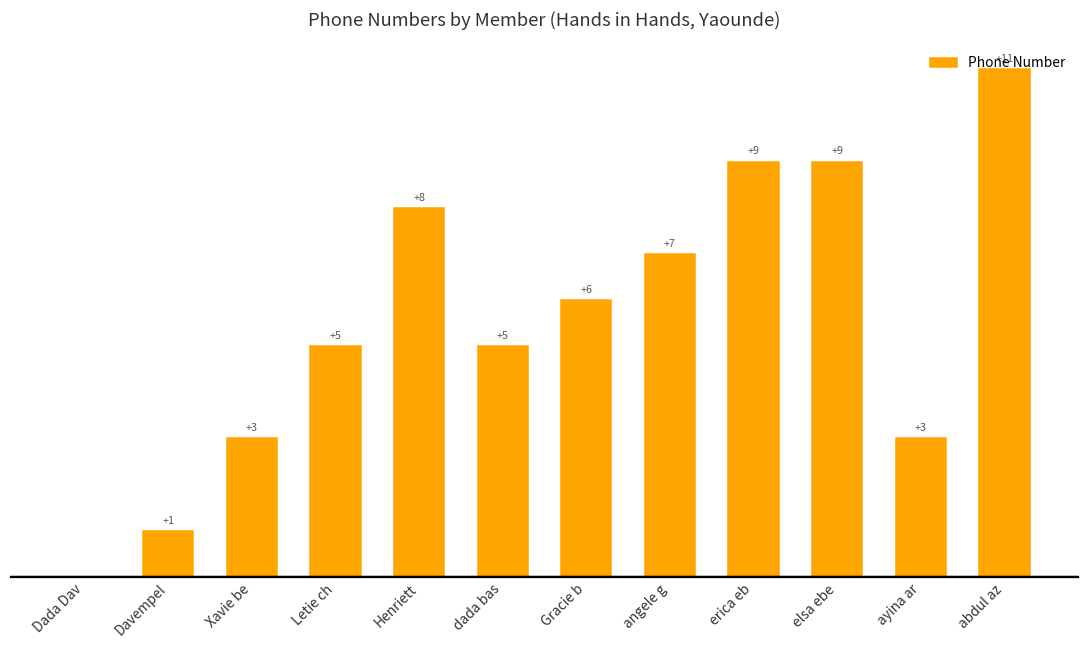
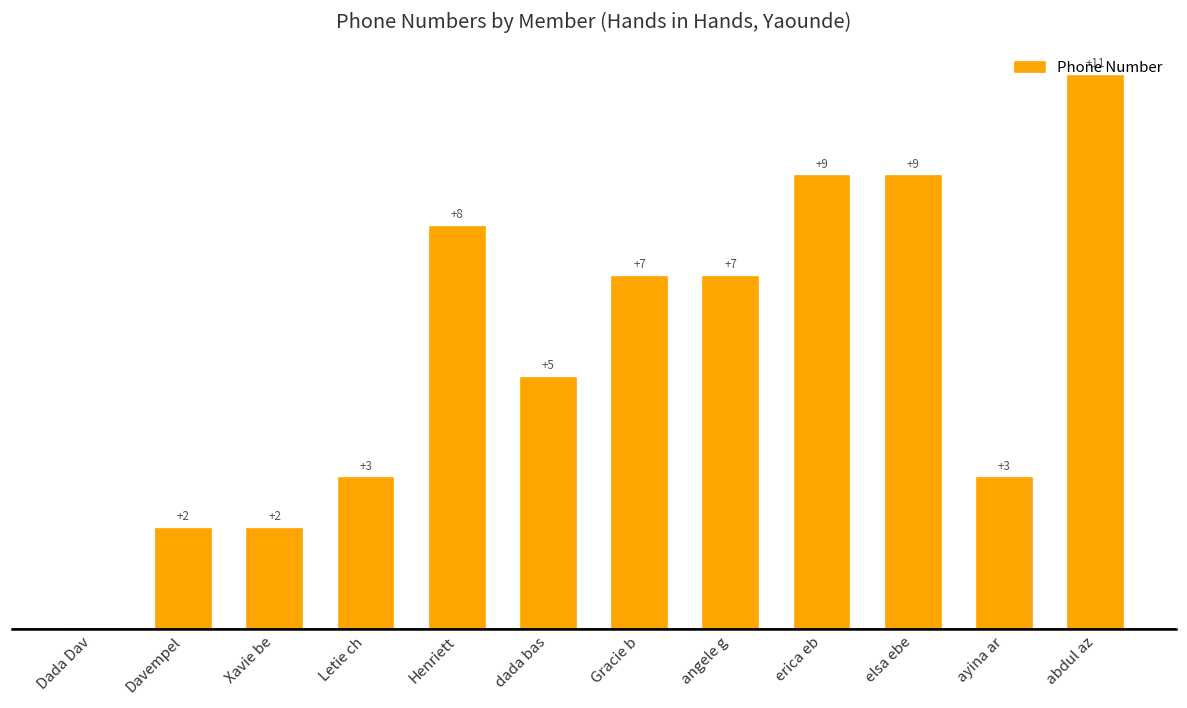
Davempel: +1 -> +2
Xavie be: +3 -> +2
Letie ch: +5 -> +3
Gracie b: +6 -> +7
